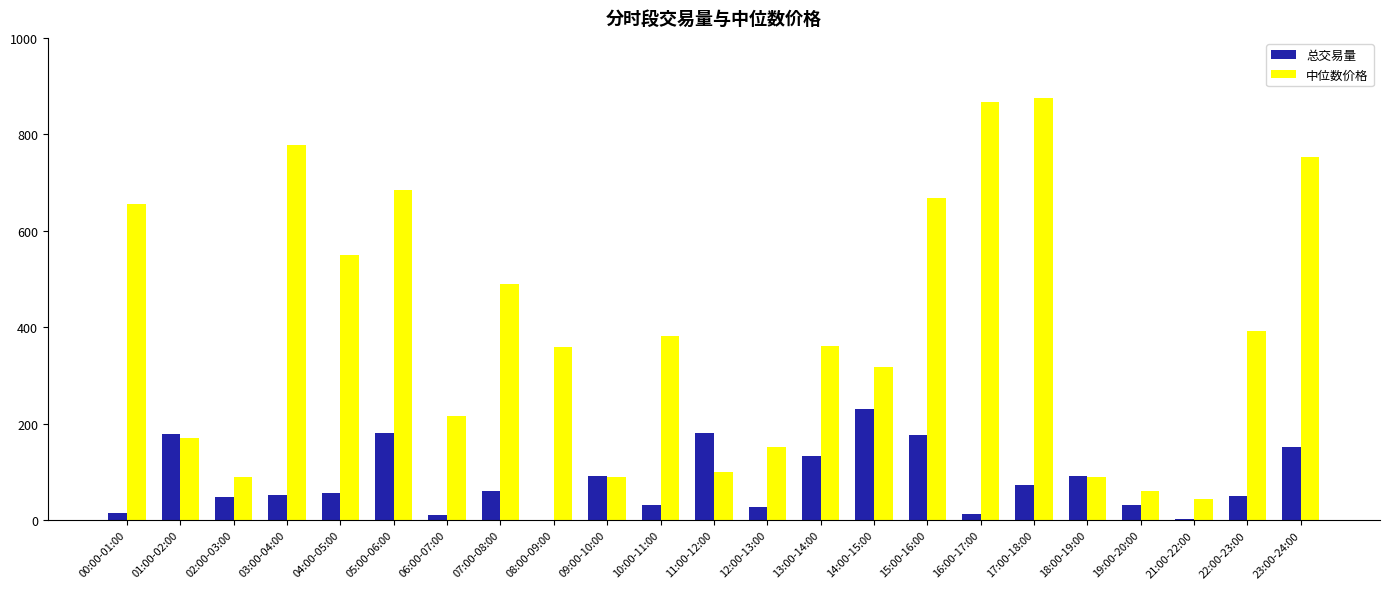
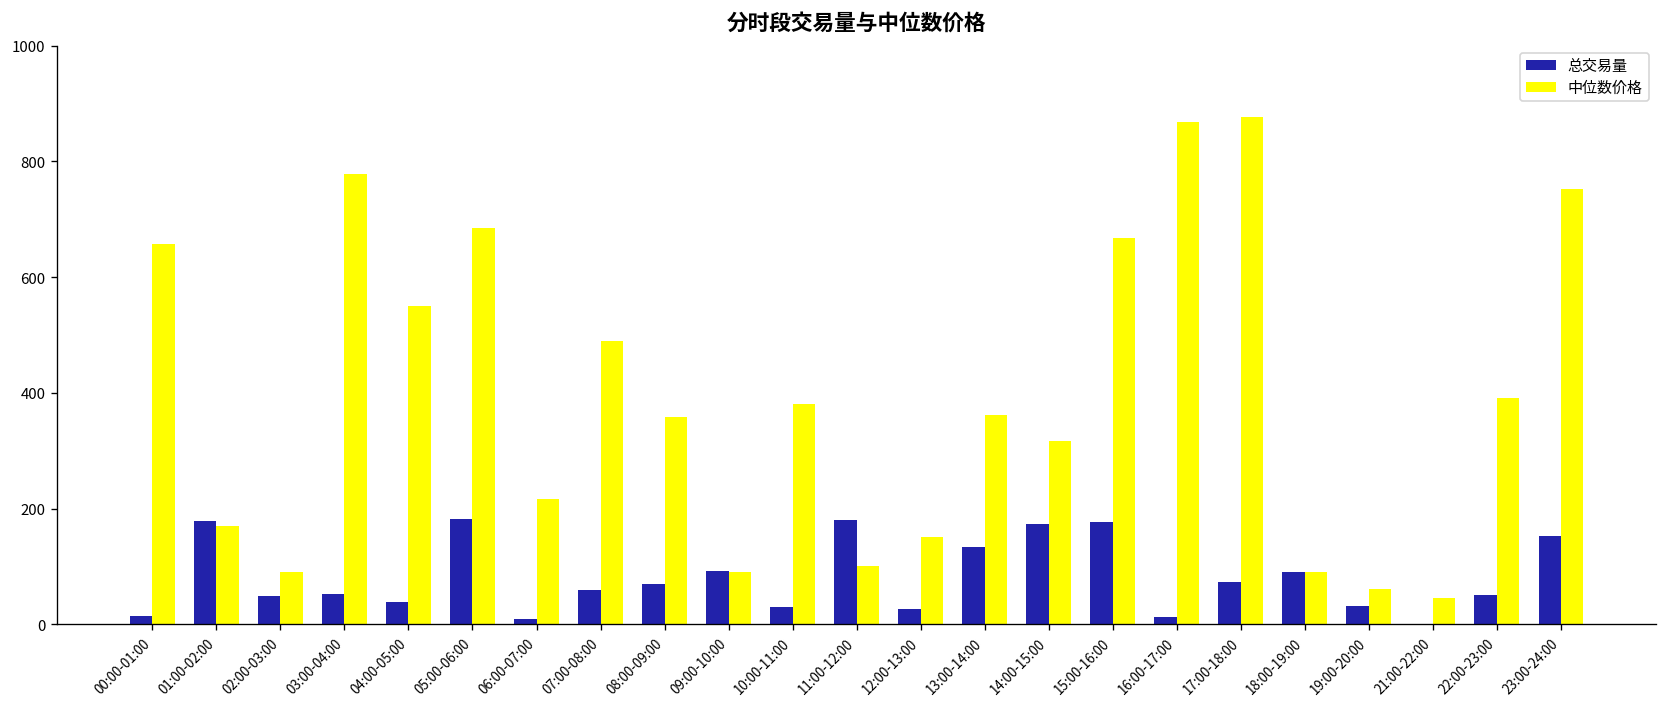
总交易量, 04:00-05:00: 60 -> 40
总交易量, 08:00-09:00: 0 -> 70
总交易量, 14:00-15:00: 230 -> 170
